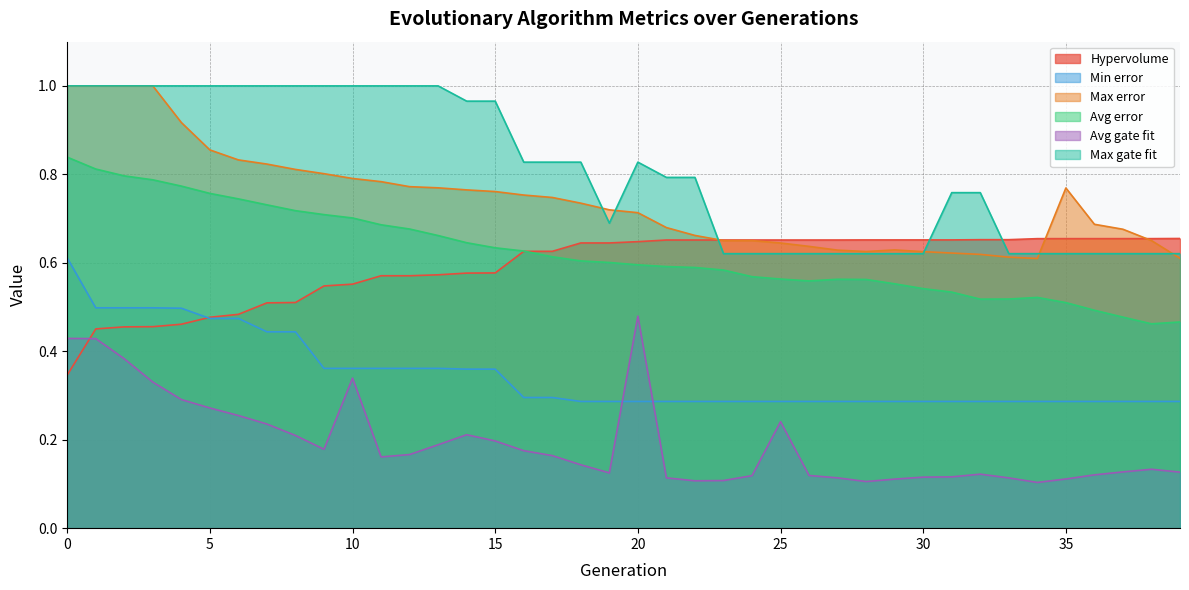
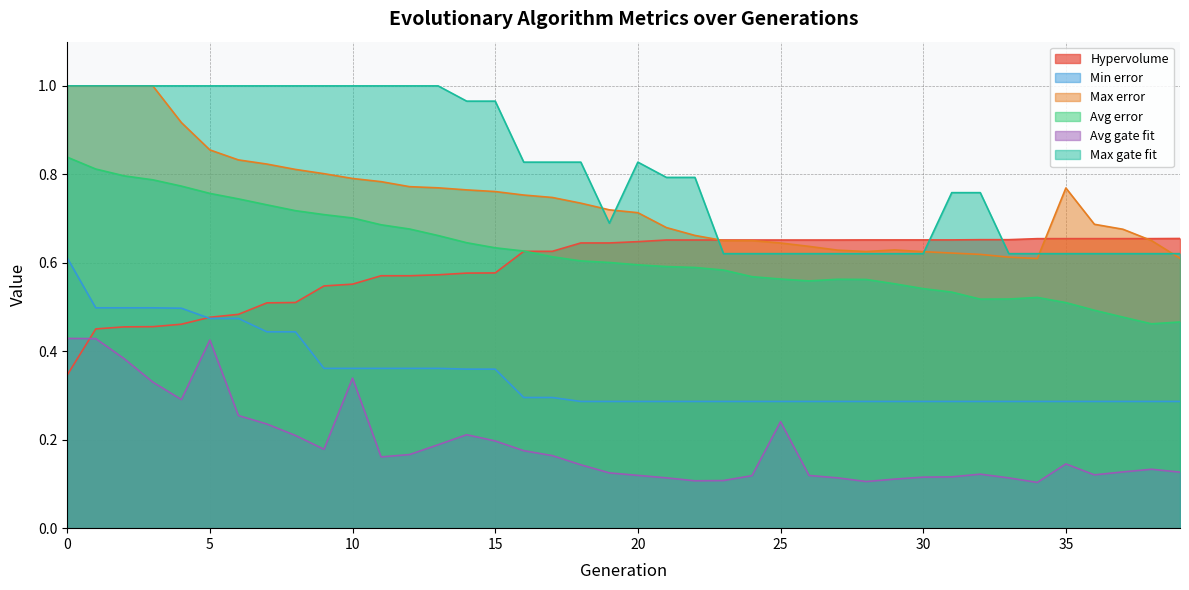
Avg gate fit, 5: 0.27 -> 0.43
Avg gate fit, 20: 0.48 -> 0.12
Avg gate fit, 35: 0.11 -> 0.15
